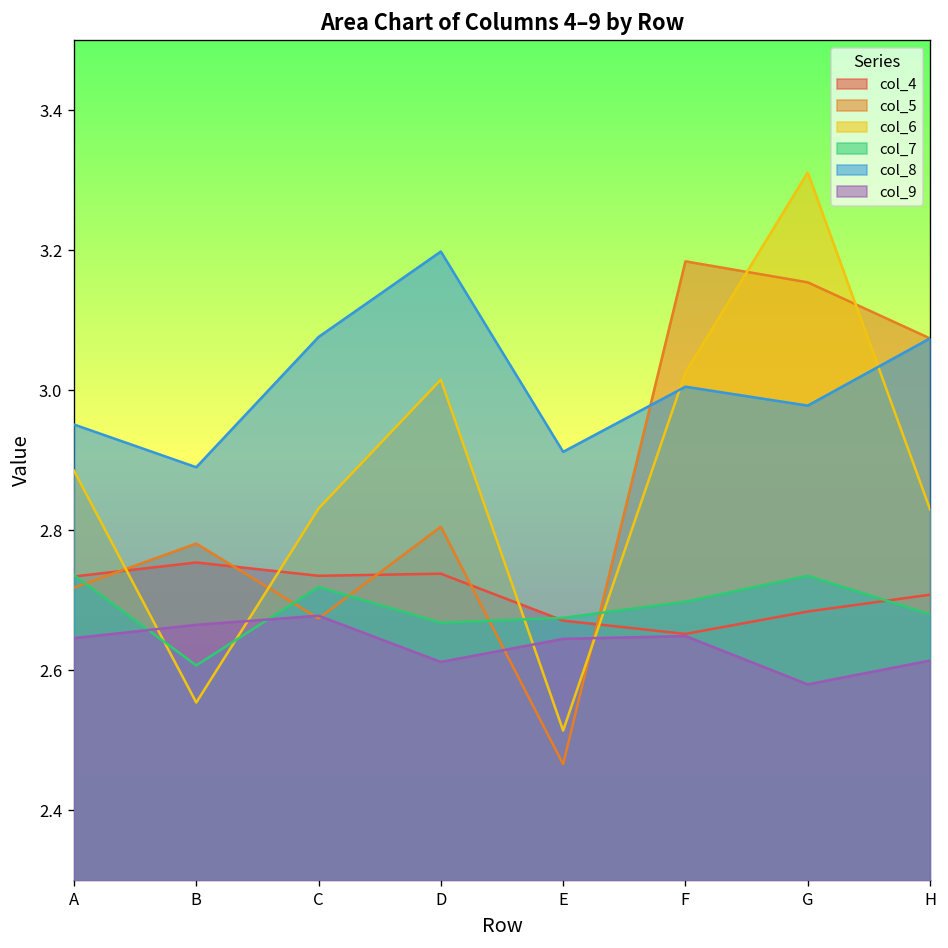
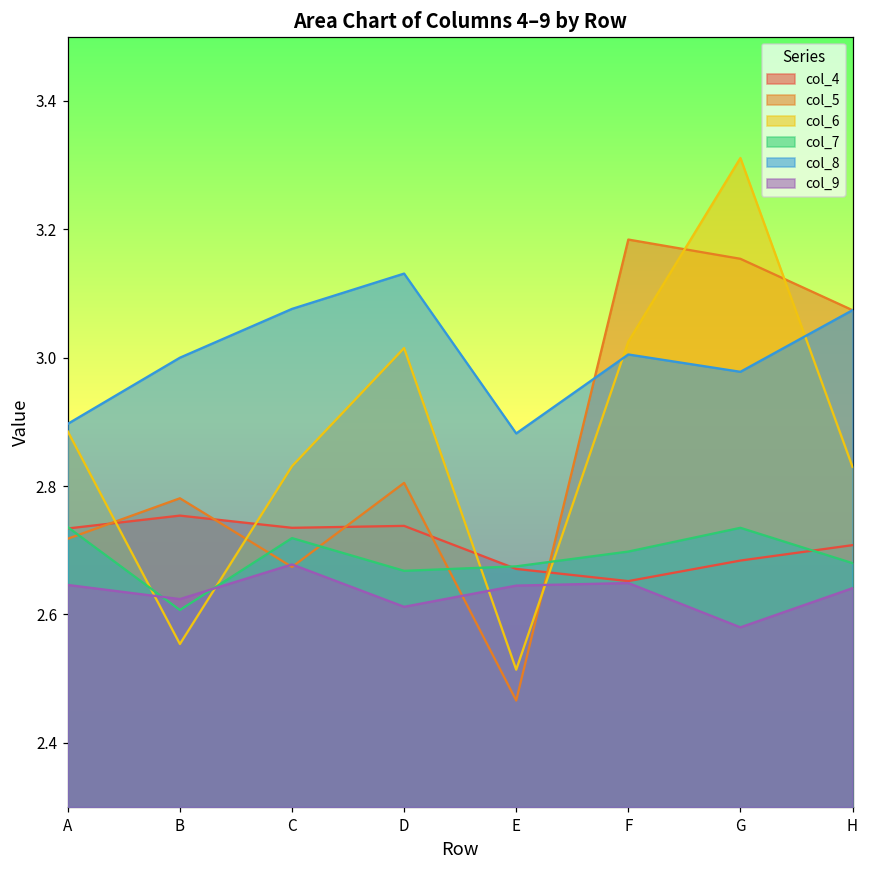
col_8, A: 2.95 -> 2.90
col_8, B: 2.89 -> 3.00
col_9, B: 2.67 -> 2.62
col_8, D: 3.20 -> 3.13
col_8, E: 2.91 -> 2.88
col_9, H: 2.61 -> 2.64
